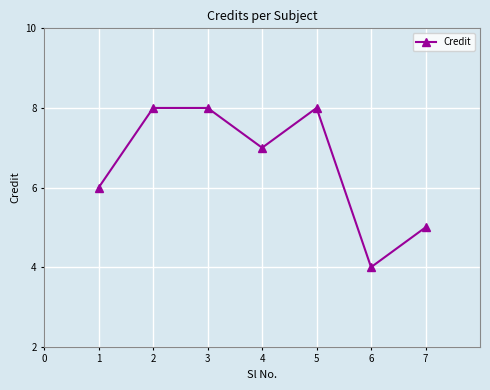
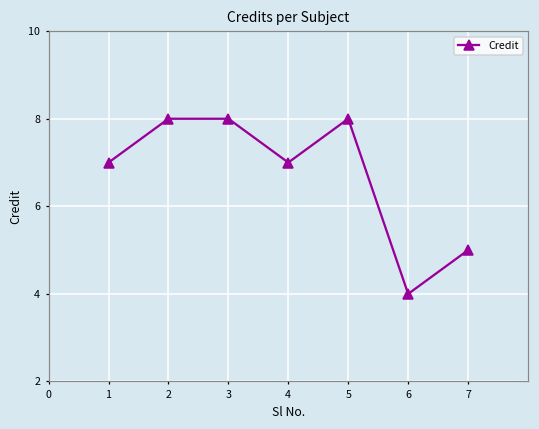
1: 6 -> 7
